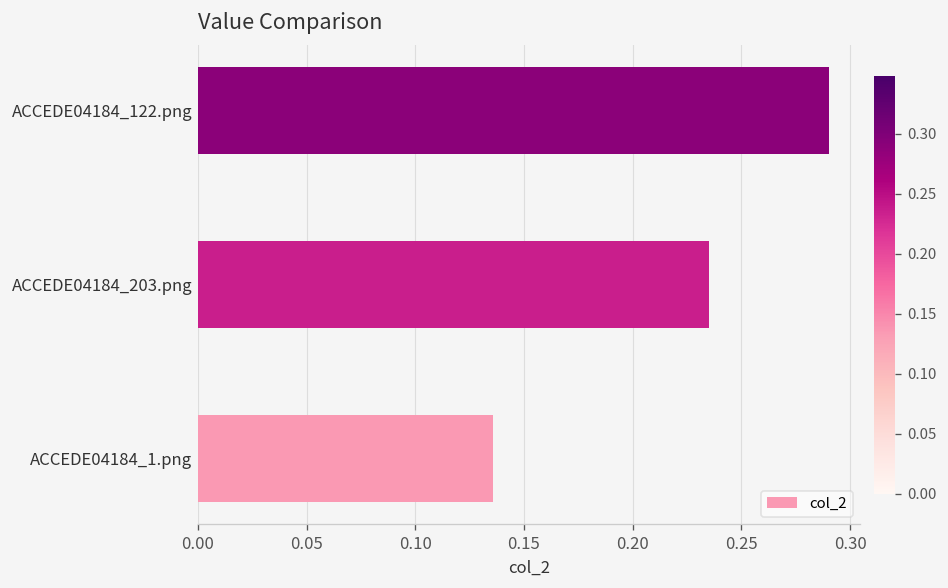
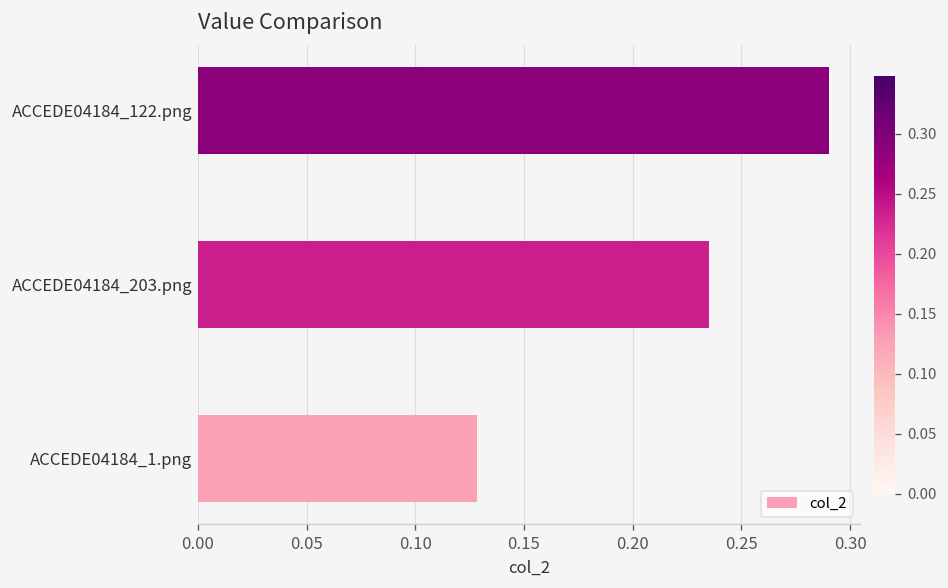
ACCEDE04184_1.png: 0.136 -> 0.128
